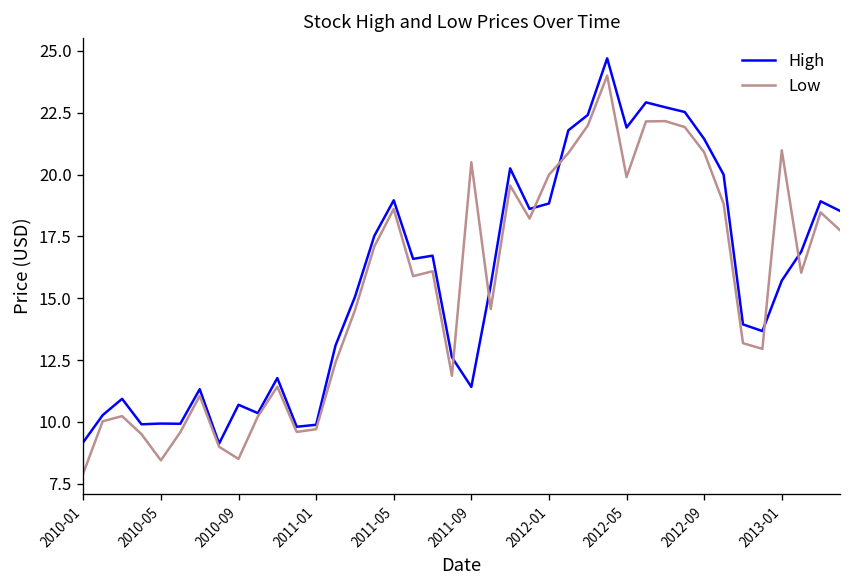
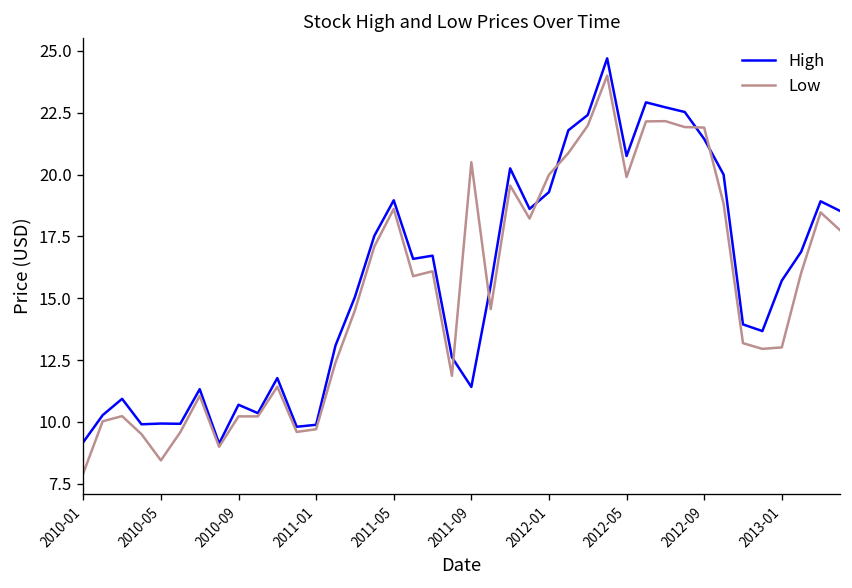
Low, 2010-09: 8.5 -> 10.2
High, 2012-01: 18.8 -> 19.3
High, 2012-05: 21.9 -> 20.8
Low, 2012-09: 20.9 -> 21.9
Low, 2013-01: 21.0 -> 13.0
